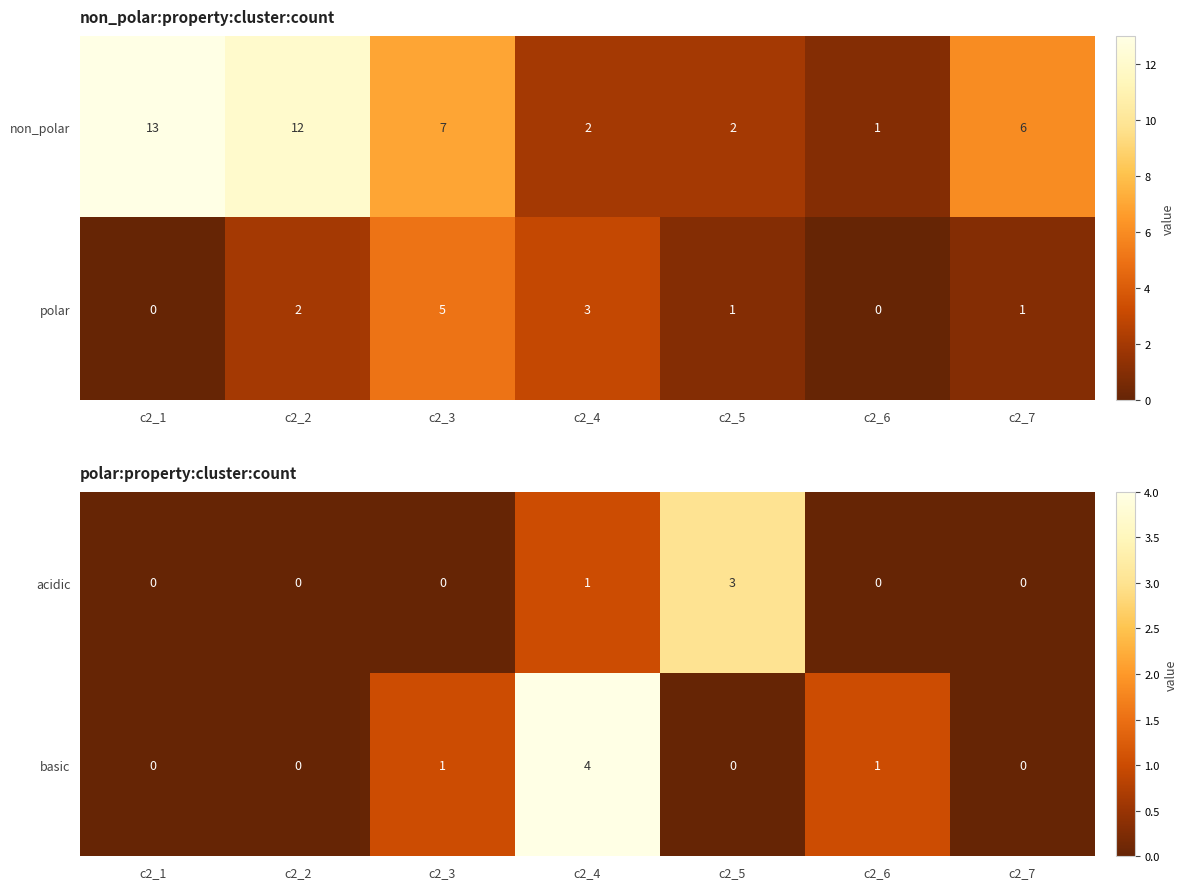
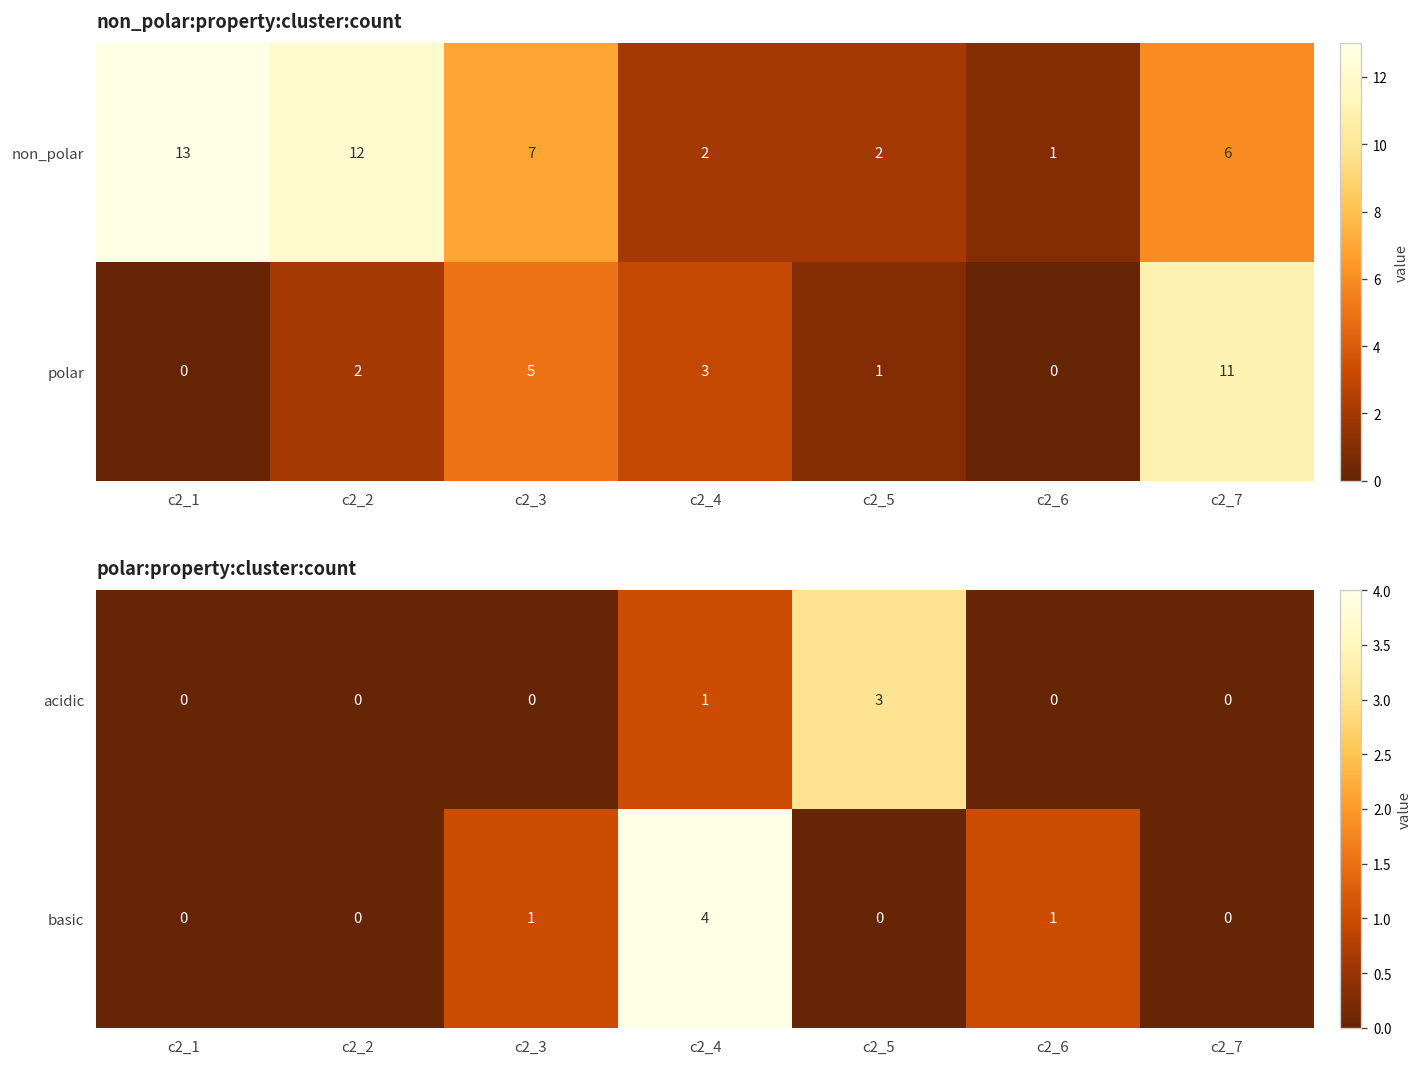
non_polar:property:cluster:count, polar, c2_7: 1 -> 11
